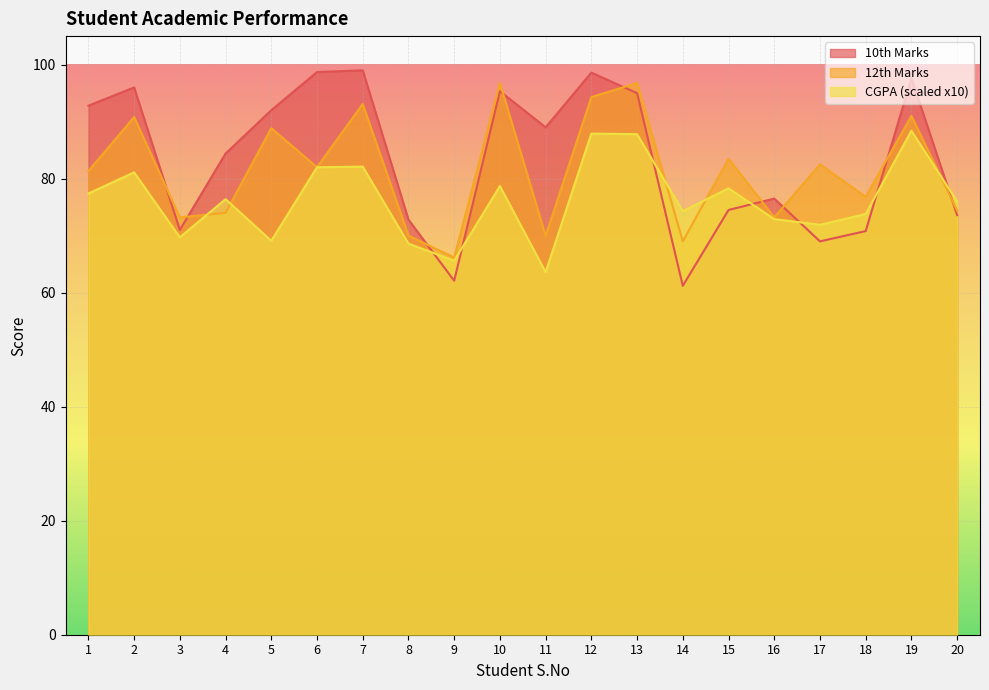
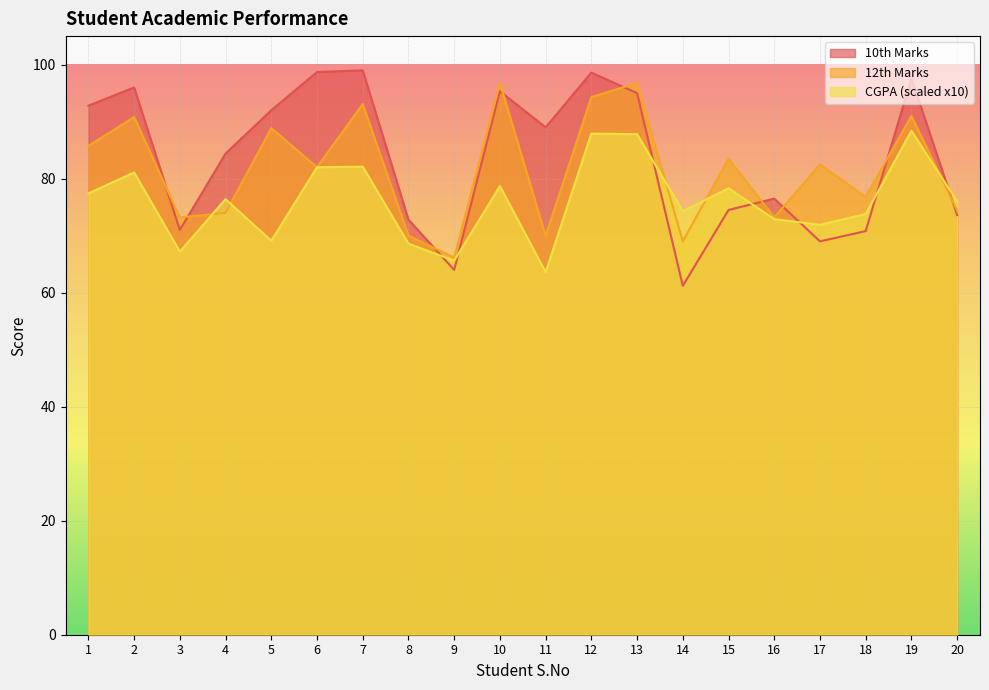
12th Marks, 1: 81 -> 86
CGPA (scaled x10), 3: 70 -> 67
10th Marks, 9: 62 -> 64
